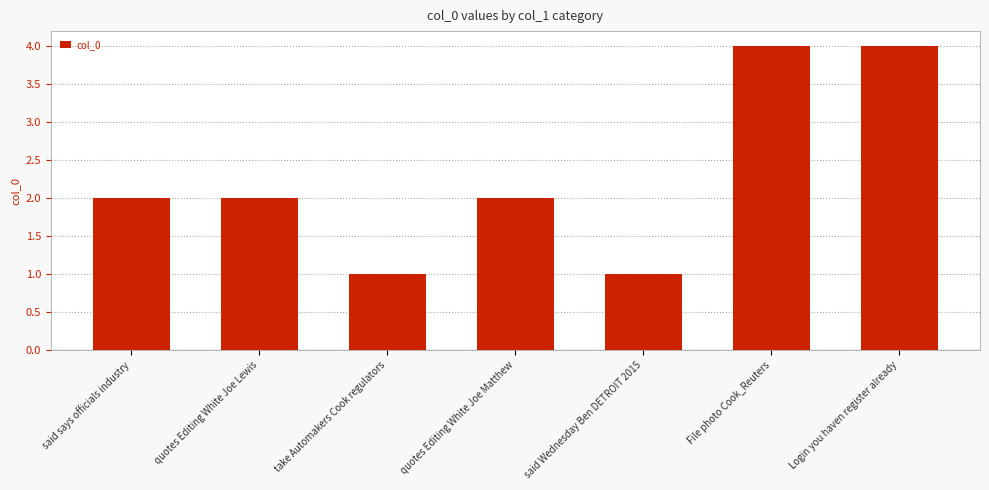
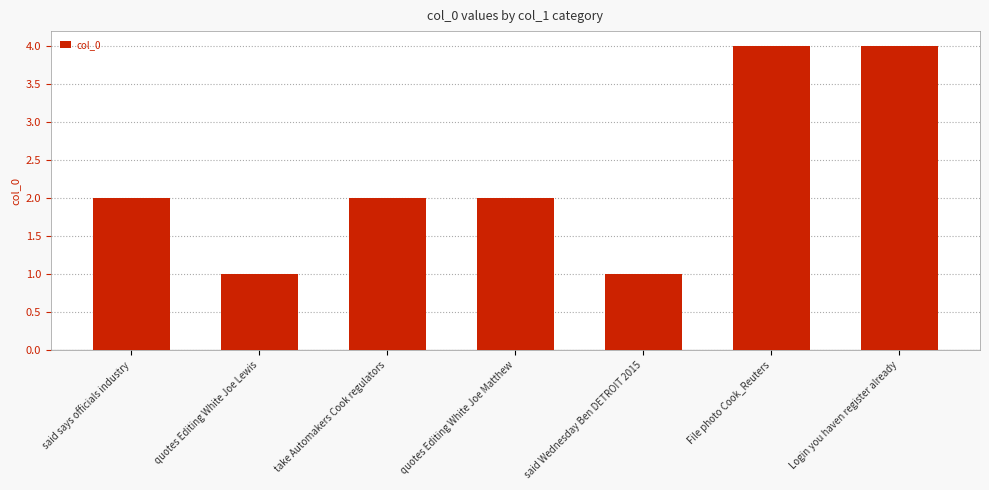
quotes Editing White Joe Lewis: 2 -> 1
take Automakers Cook regulators: 1 -> 2
